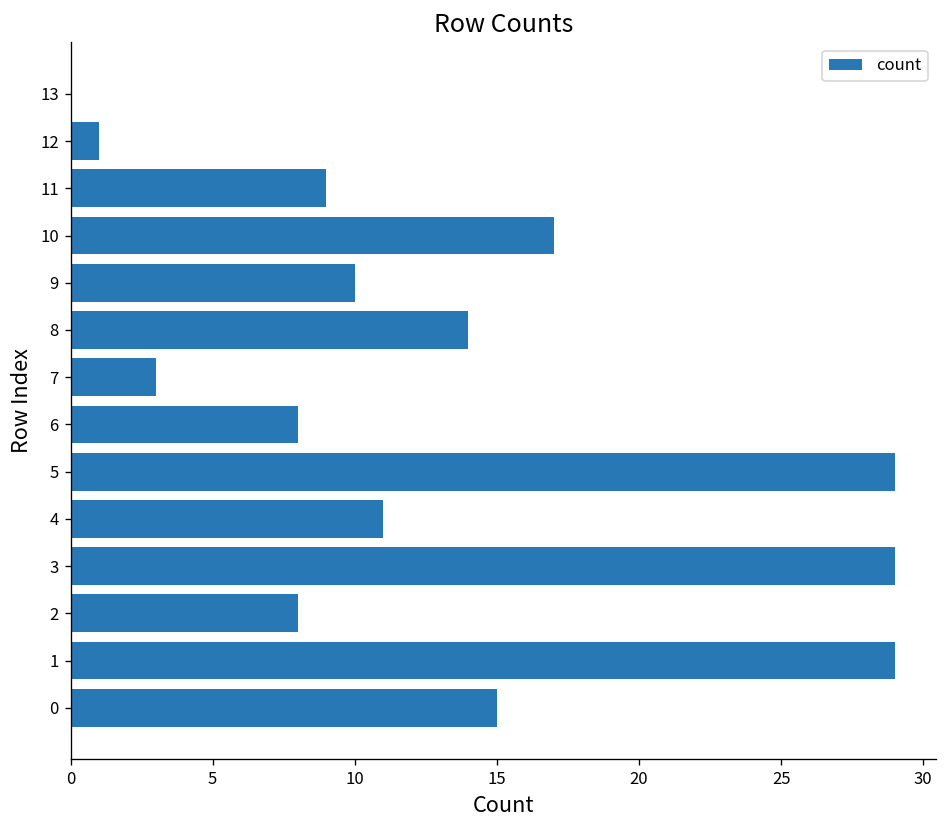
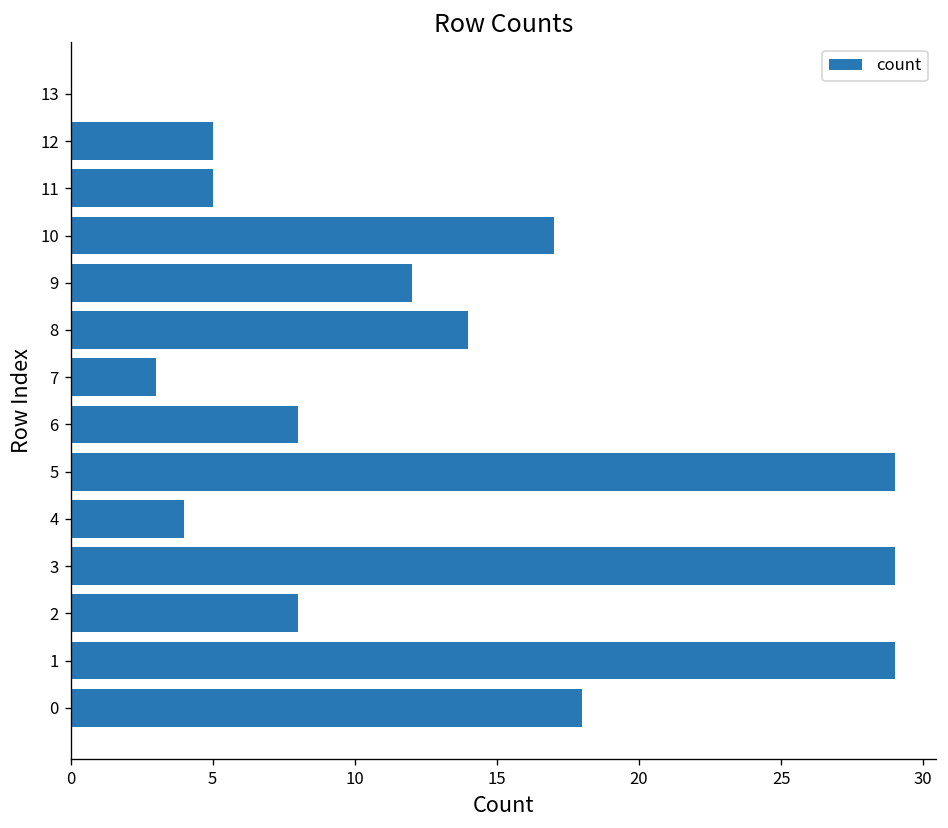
12: 1 -> 5
11: 9 -> 5
9: 10 -> 12
4: 11 -> 4
0: 15 -> 18
